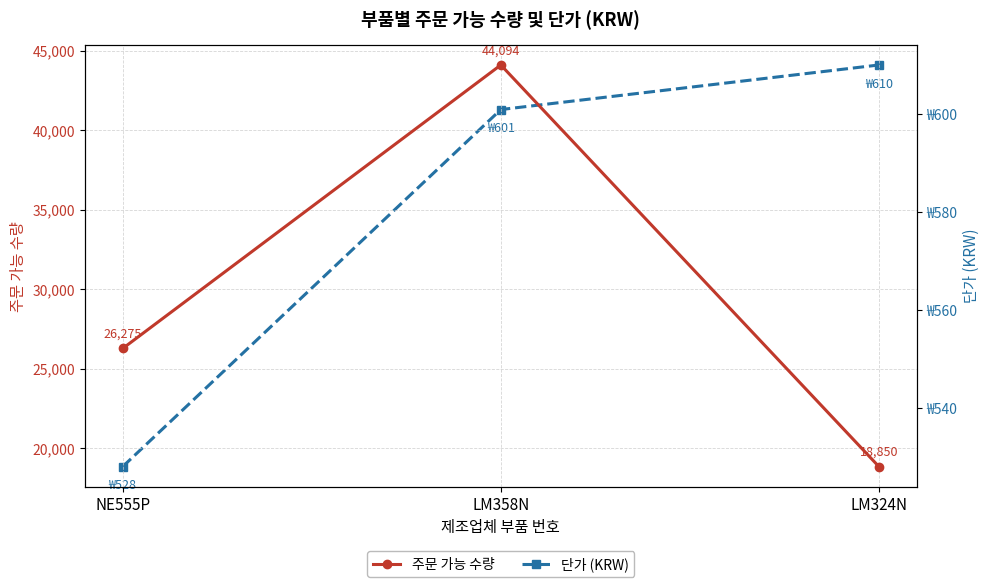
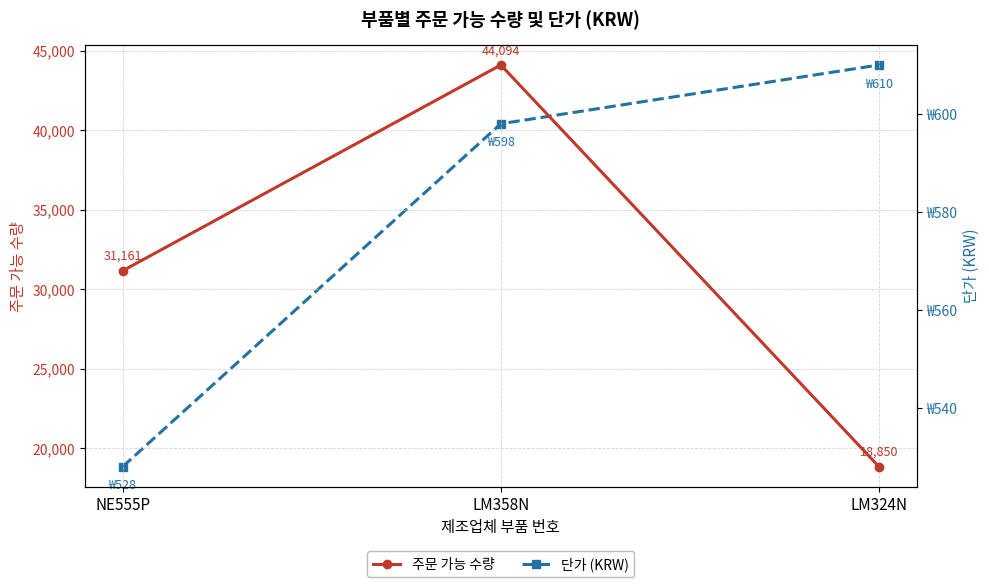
주문 가능 수량, NE555P: 26,275 -> 31,161
단가 (KRW), LM358N: 601 -> 598
